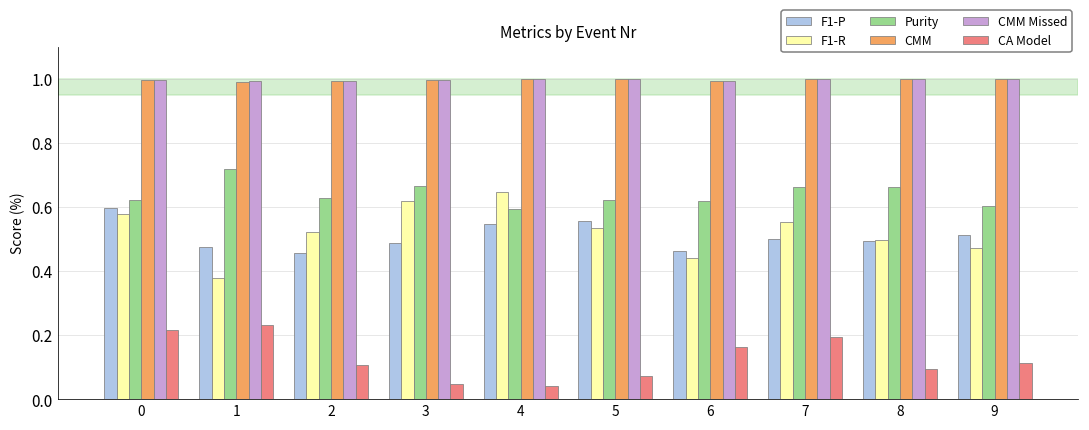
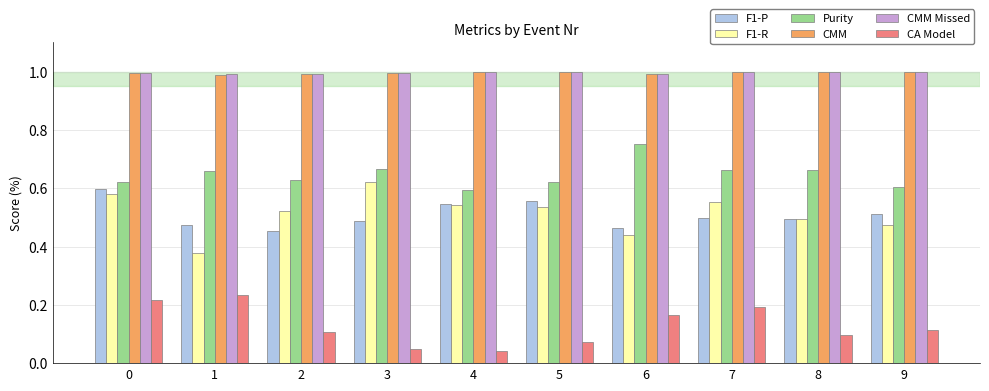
Purity, 1: 0.72 -> 0.66
F1-R, 4: 0.65 -> 0.54
Purity, 6: 0.62 -> 0.75
